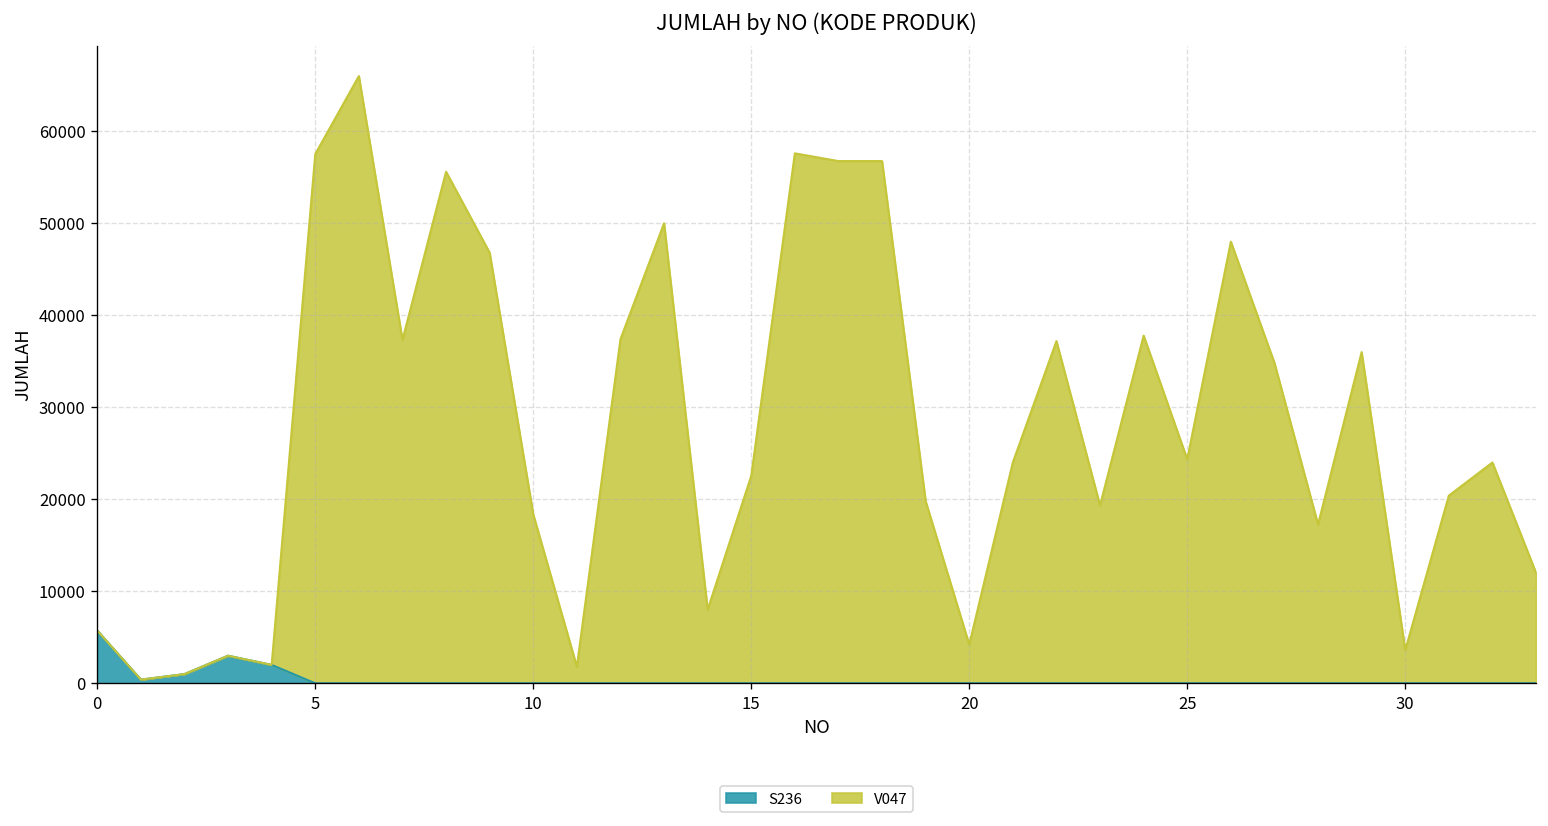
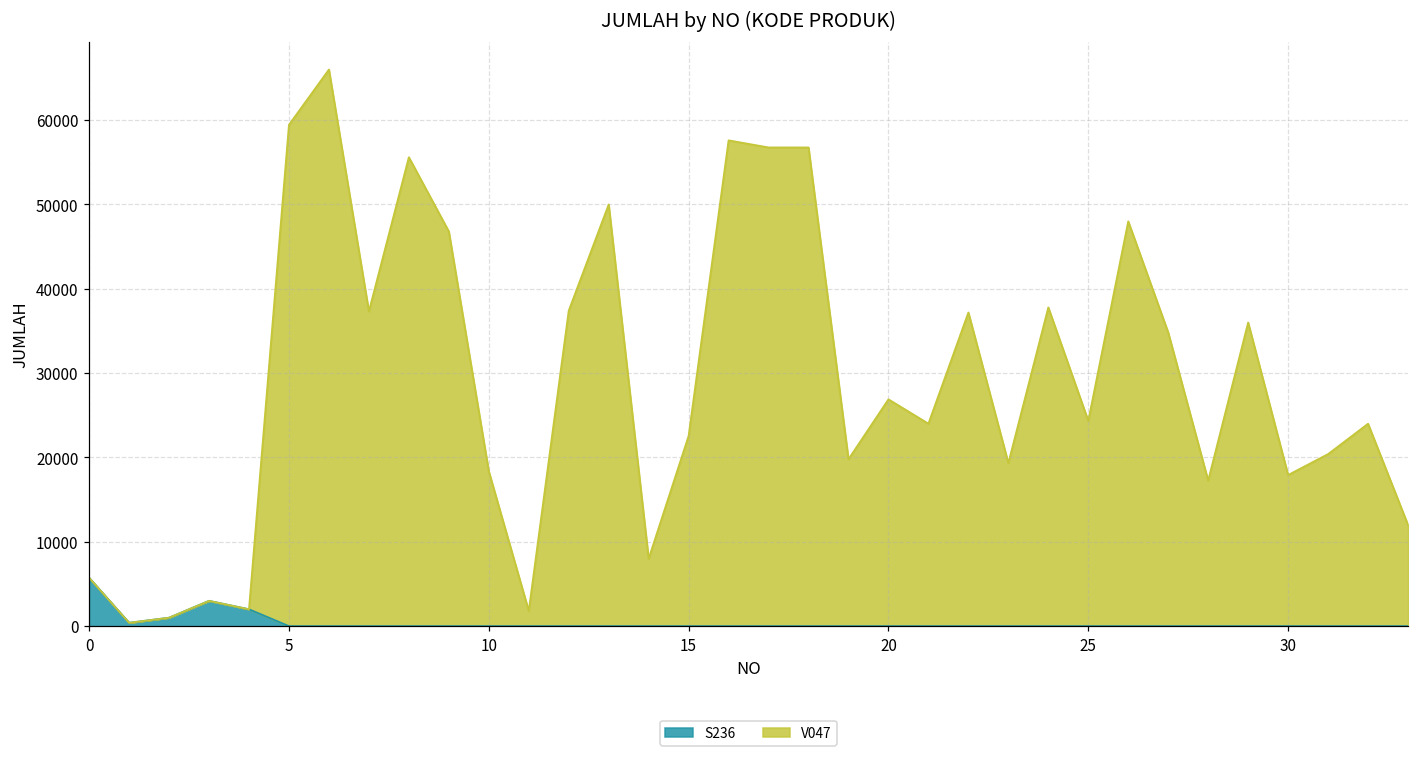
V047, 5: 58000 -> 59000
V047, 20: 4000 -> 27000
V047, 30: 4000 -> 18000
